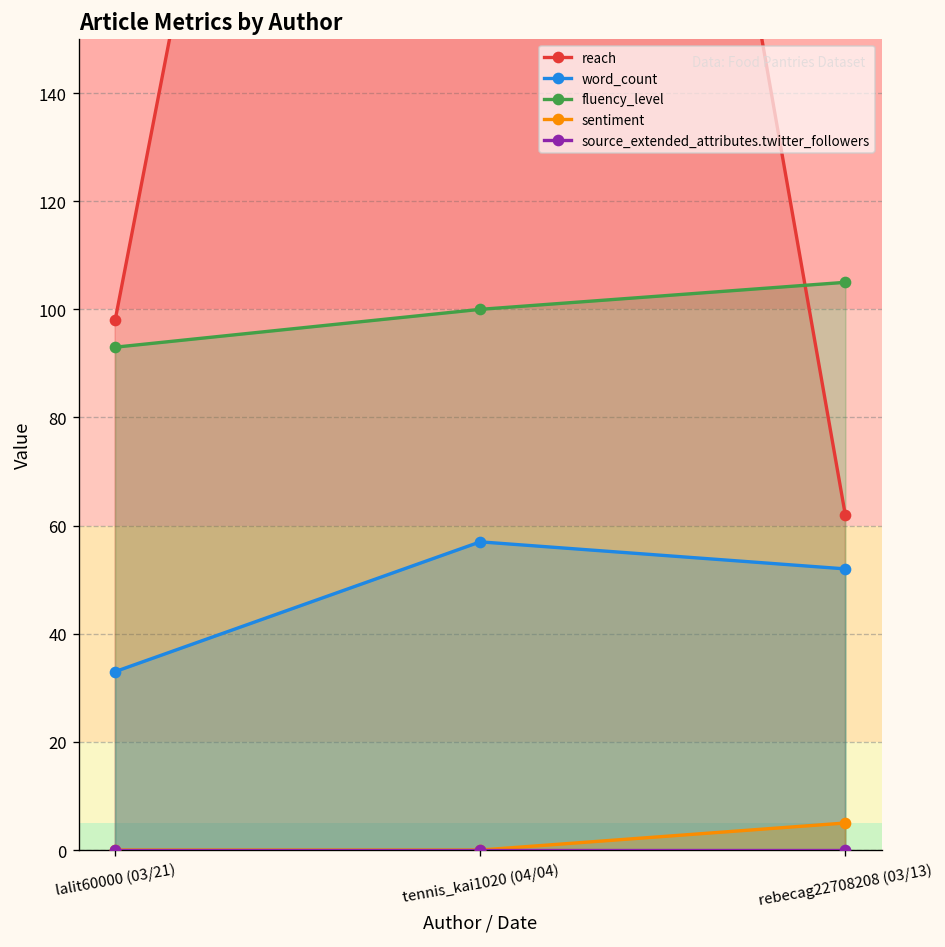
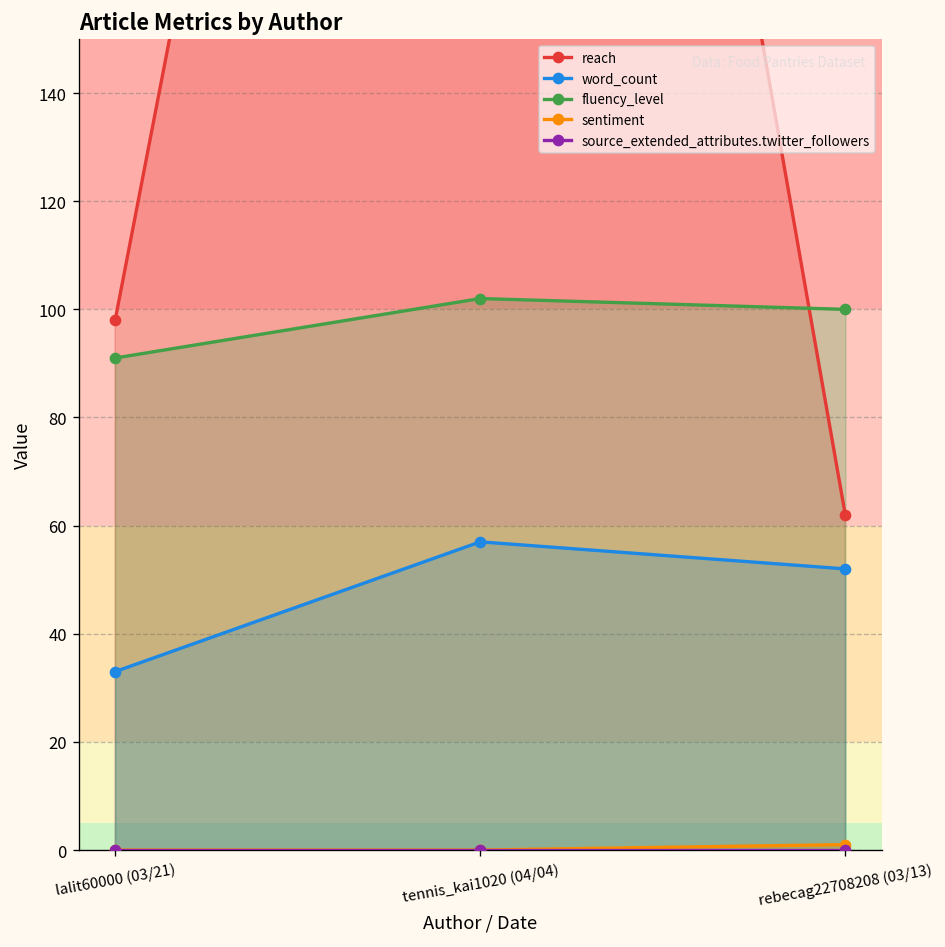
fluency_level, lalit60000 (03/21): 93 -> 91
fluency_level, tennis_kai1020 (04/04): 100 -> 102
fluency_level, rebecag22708208 (03/13): 105 -> 100
sentiment, rebecag22708208 (03/13): 5 -> 1
